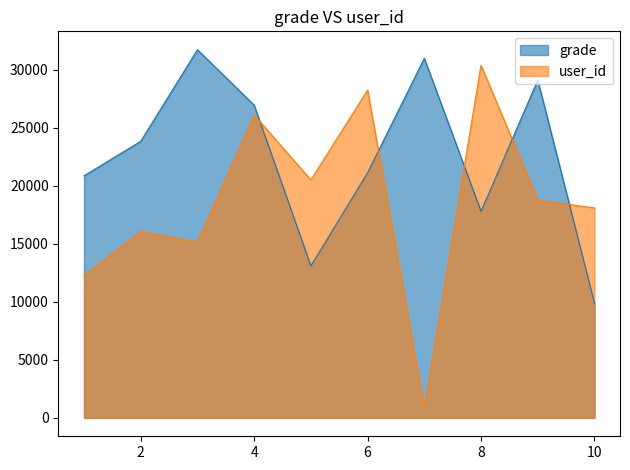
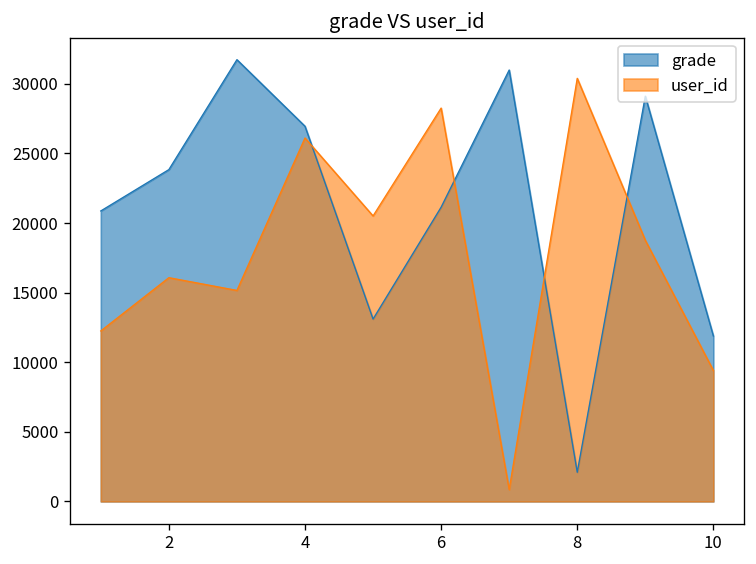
grade, 8: 17800 -> 2100
grade, 10: 9900 -> 11900
user_id, 10: 18100 -> 9400
